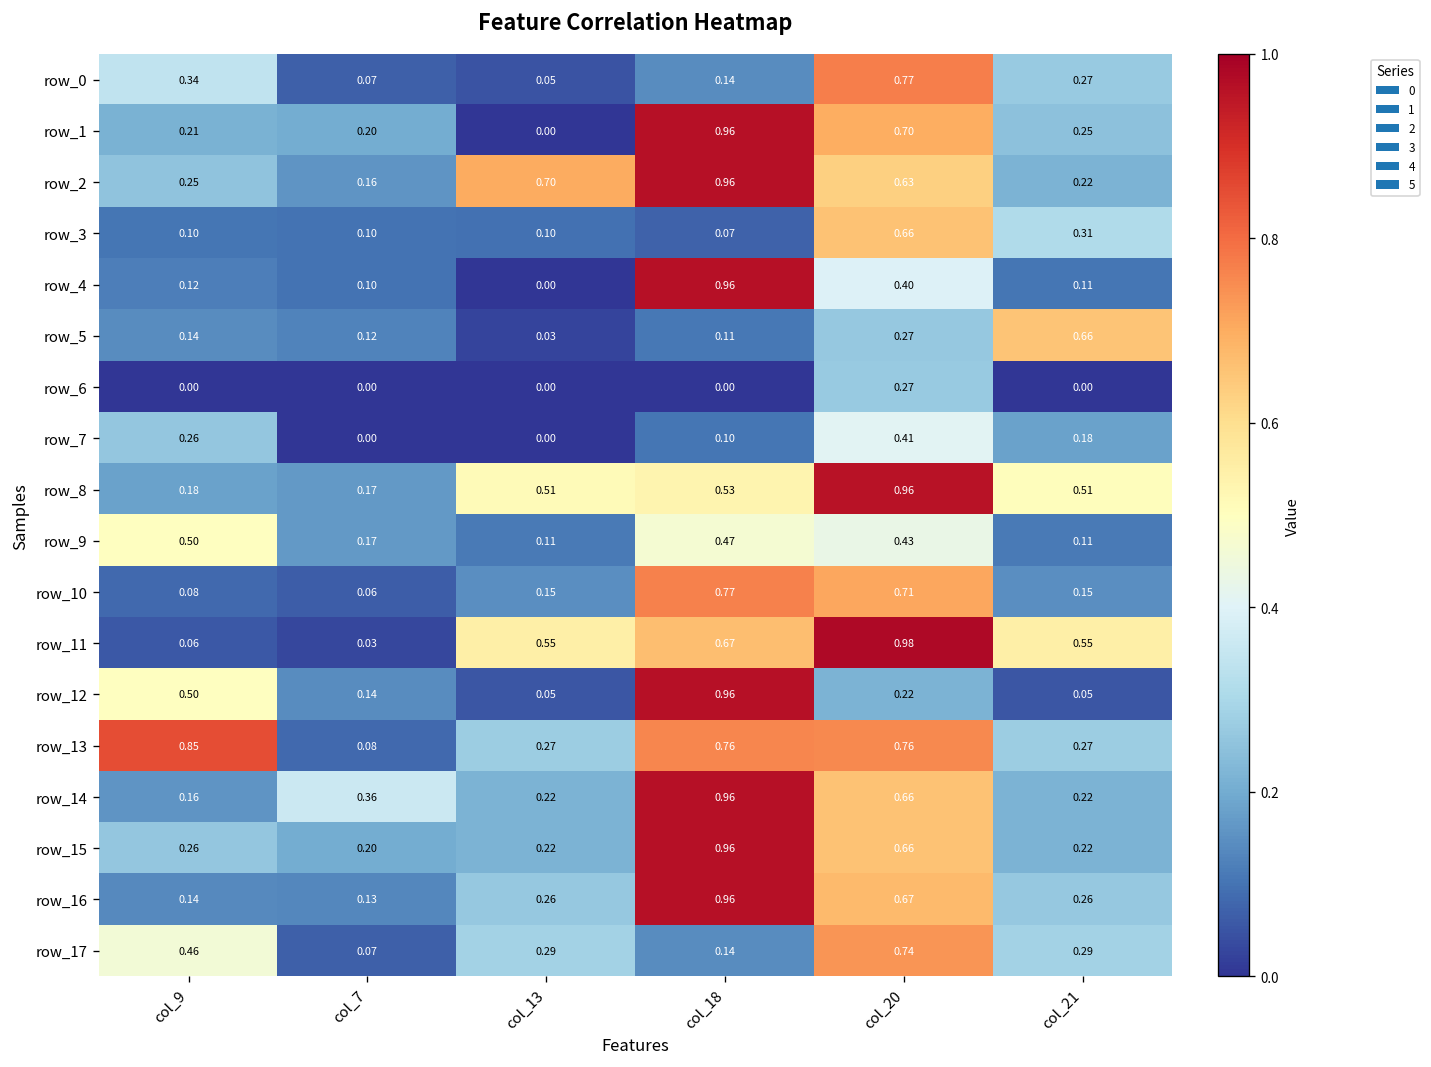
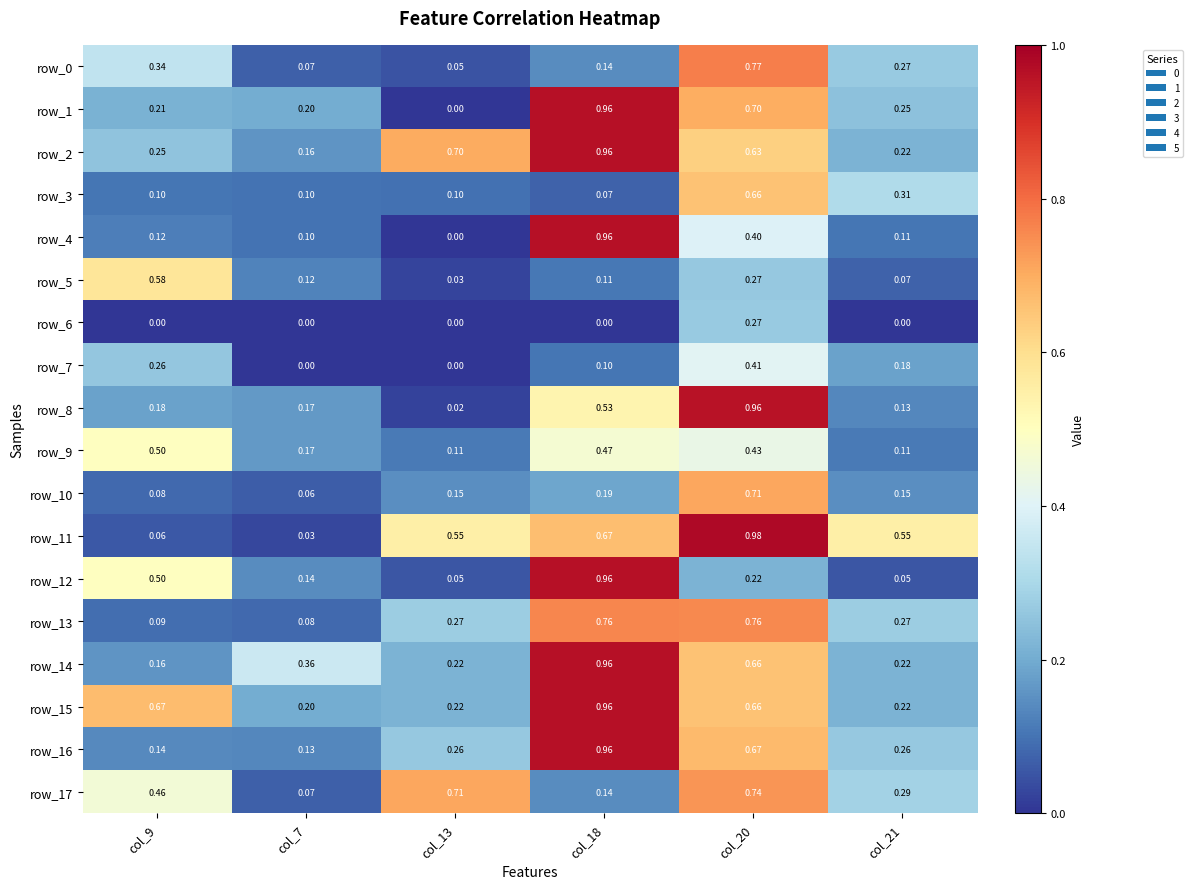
row_5, col_9: 0.14 -> 0.58
row_5, col_21: 0.66 -> 0.07
row_8, col_13: 0.51 -> 0.02
row_8, col_21: 0.51 -> 0.13
row_10, col_18: 0.77 -> 0.19
row_13, col_9: 0.85 -> 0.09
row_15, col_9: 0.26 -> 0.67
row_17, col_13: 0.29 -> 0.71
